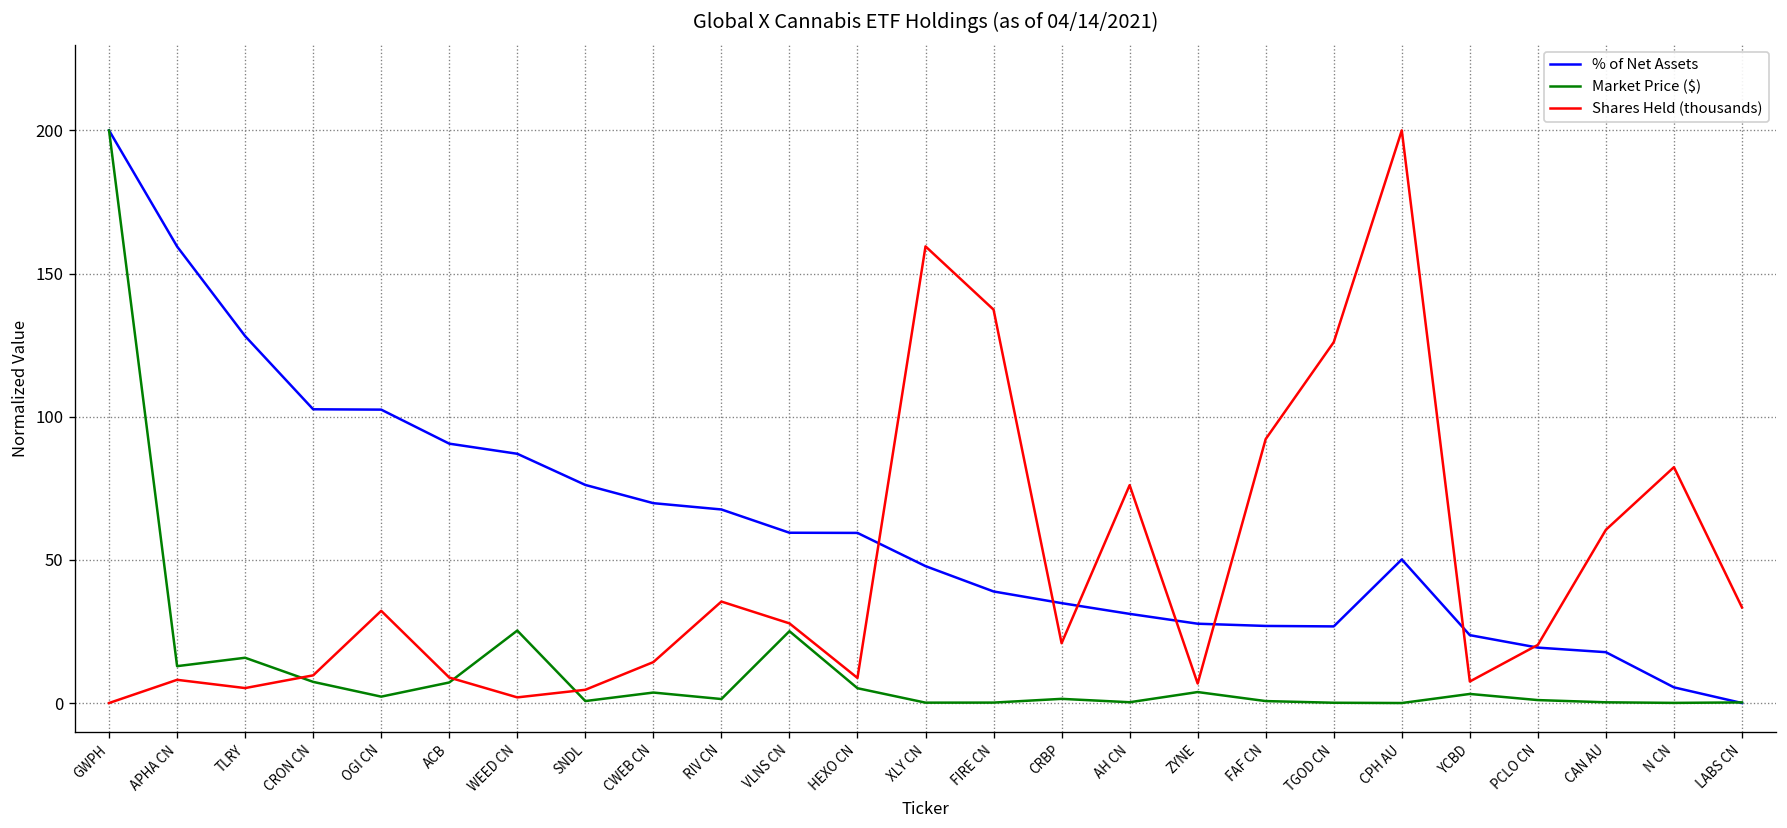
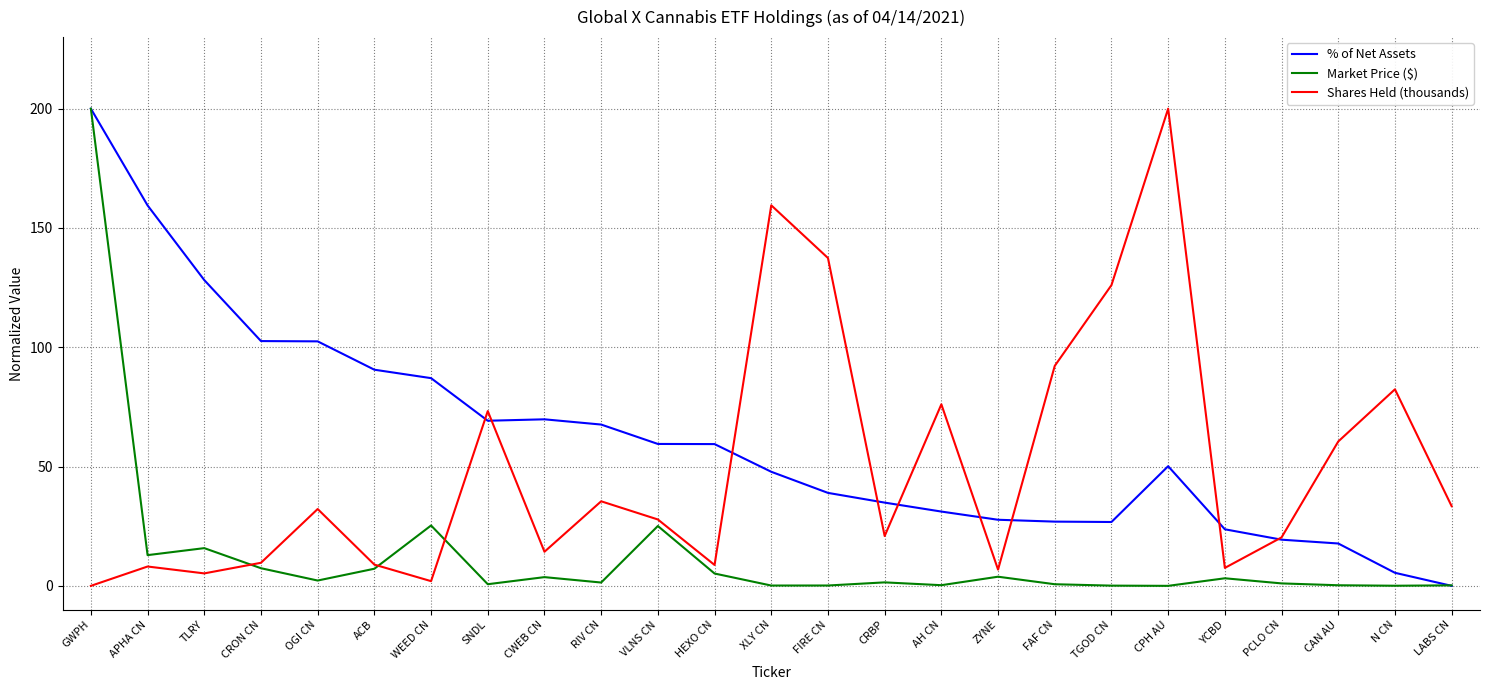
% of Net Assets, SNDL: 76 -> 69
Shares Held (thousands), SNDL: 5 -> 73
